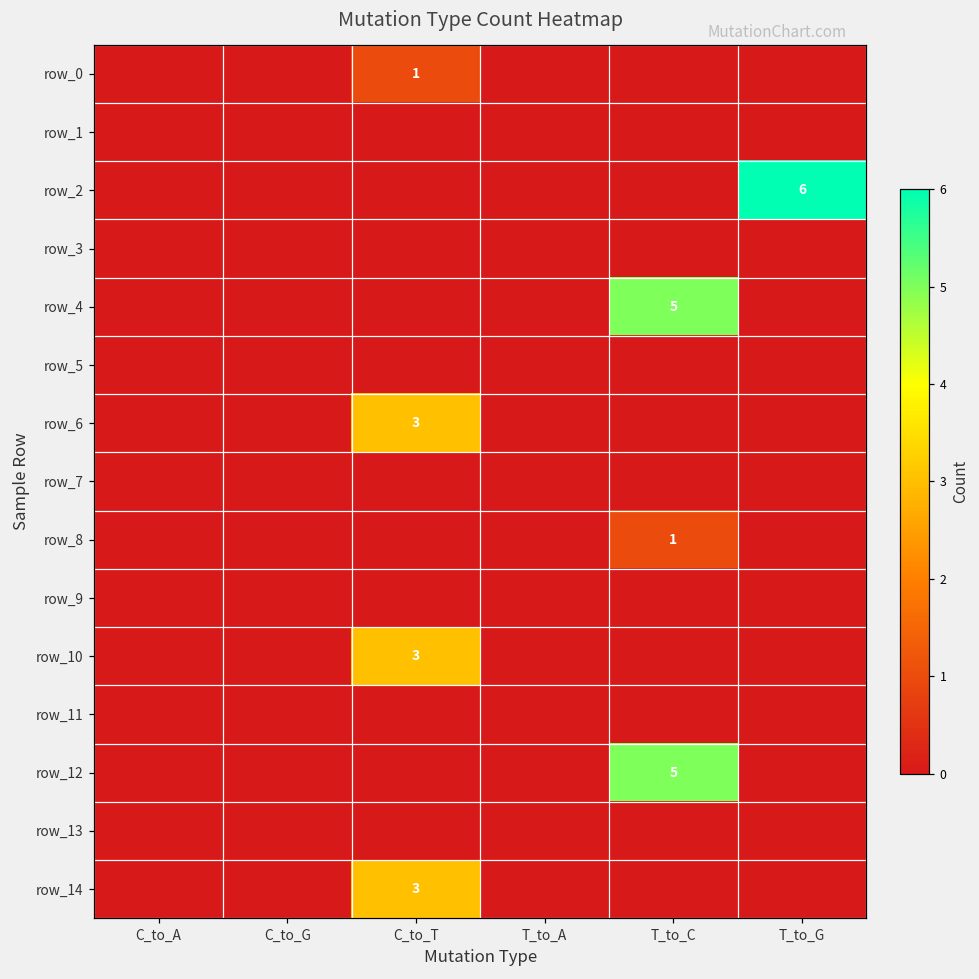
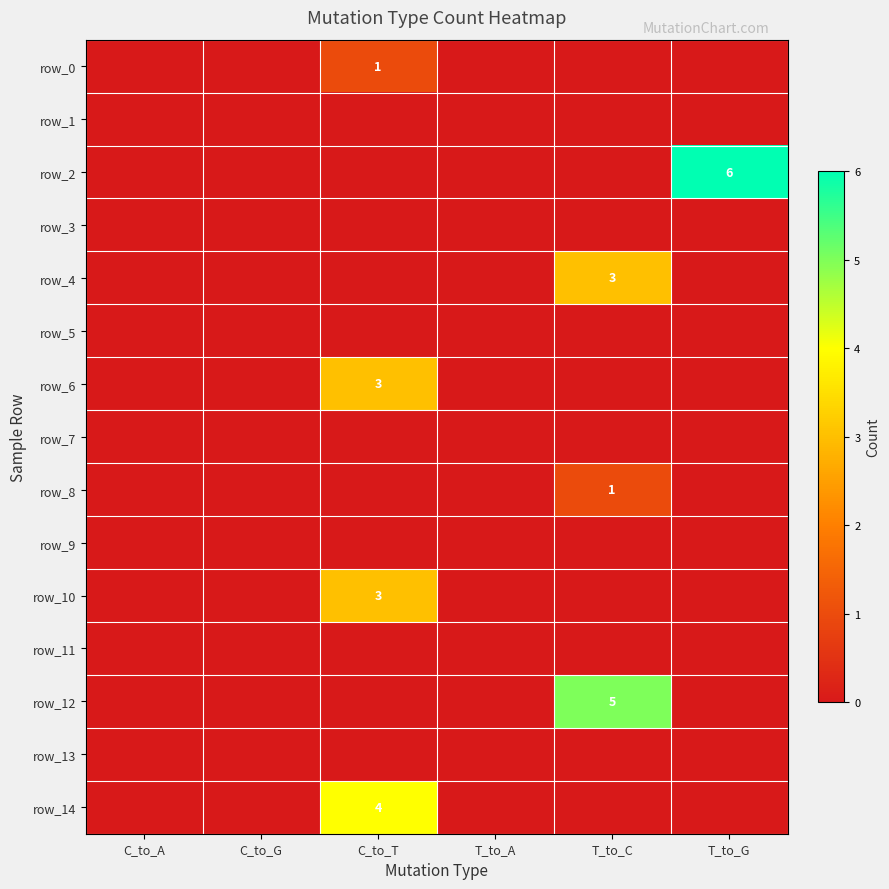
row_4, T_to_C: 5 -> 3
row_14, C_to_T: 3 -> 4
